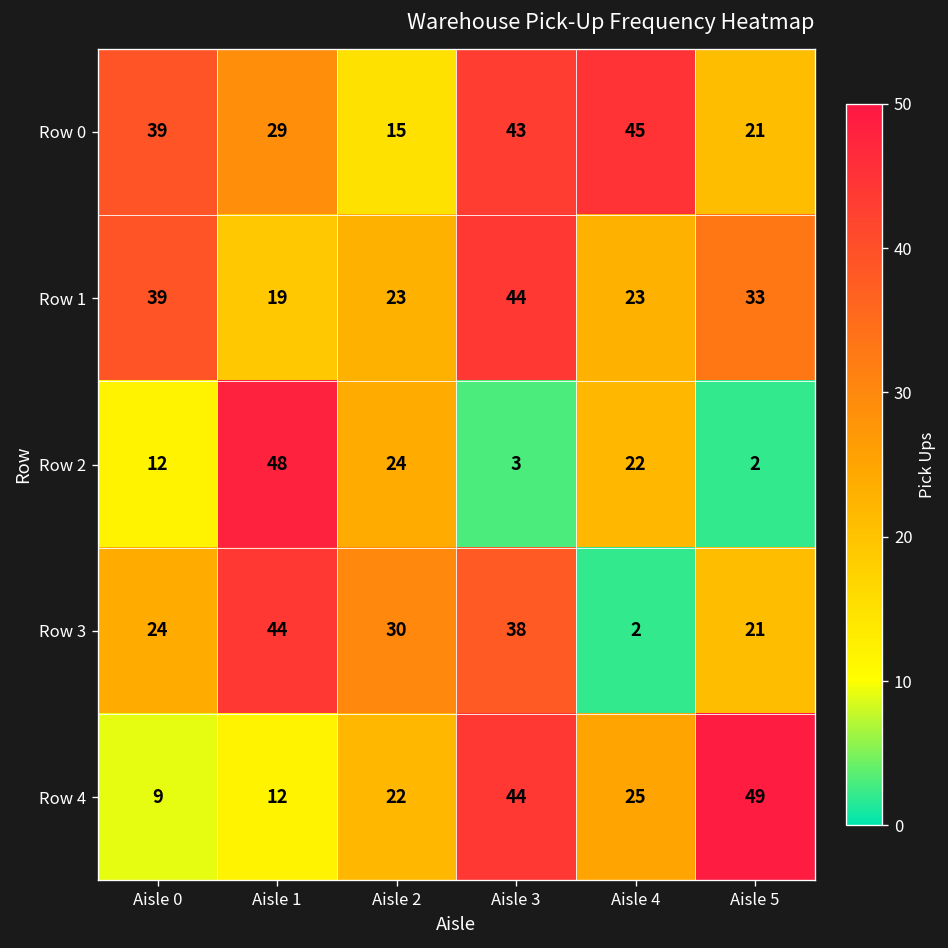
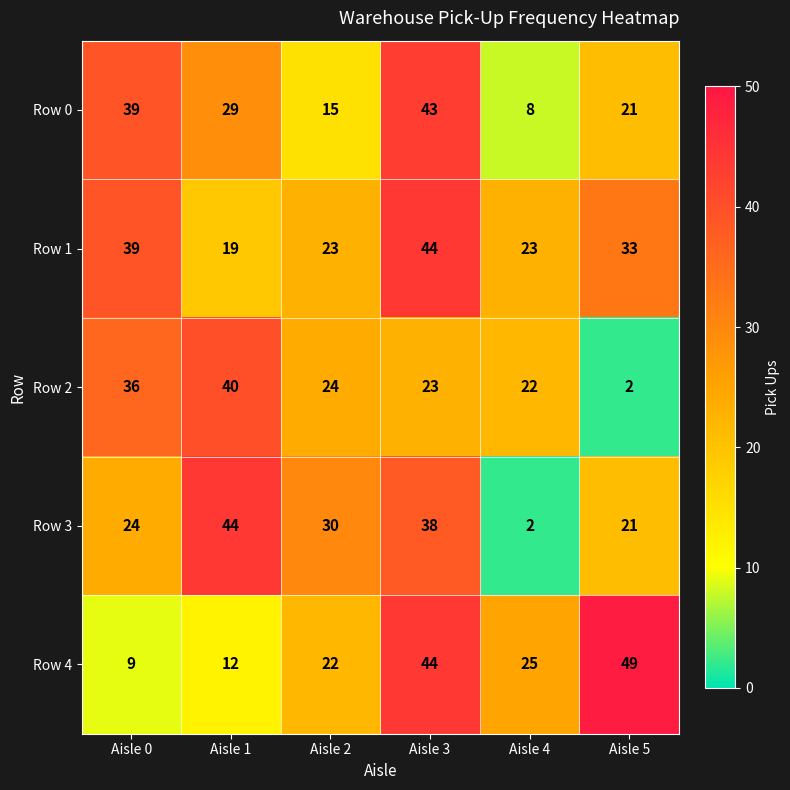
Row 0, Aisle 4: 45 -> 8
Row 2, Aisle 0: 12 -> 36
Row 2, Aisle 1: 48 -> 40
Row 2, Aisle 3: 3 -> 23
